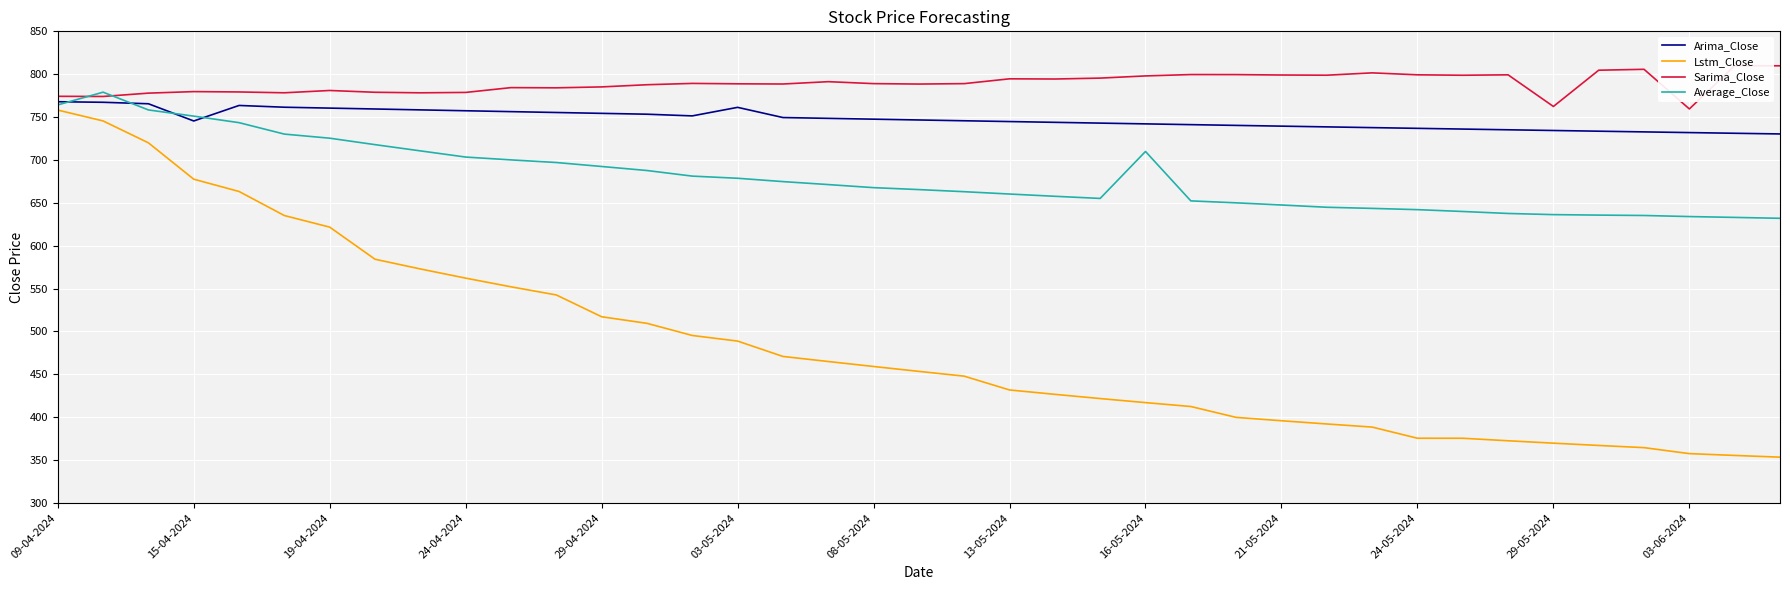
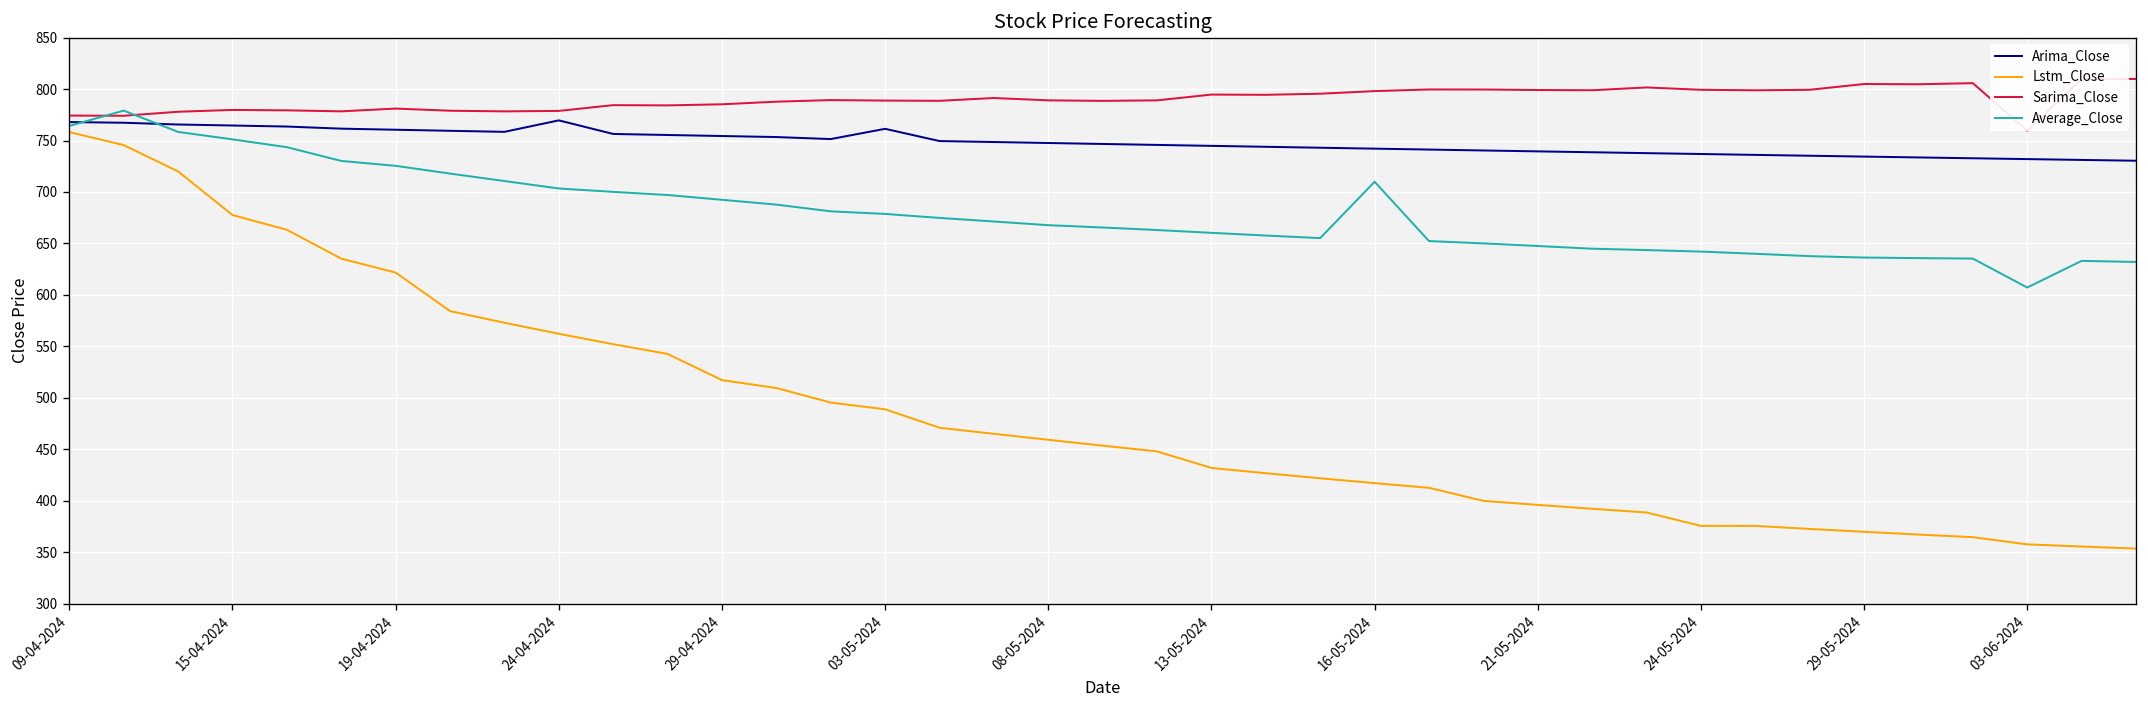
Arima_Close, 15-04-2024: 750 -> 760
Arima_Close, 24-04-2024: 760 -> 770
Sarima_Close, 29-05-2024: 760 -> 800
Average_Close, 03-06-2024: 630 -> 610
